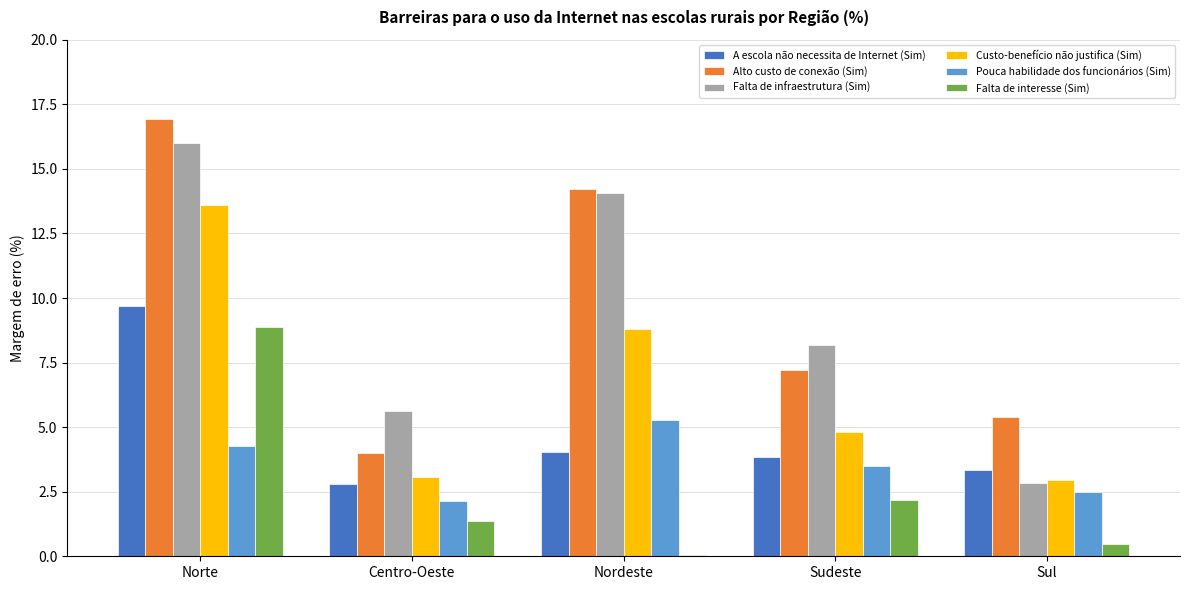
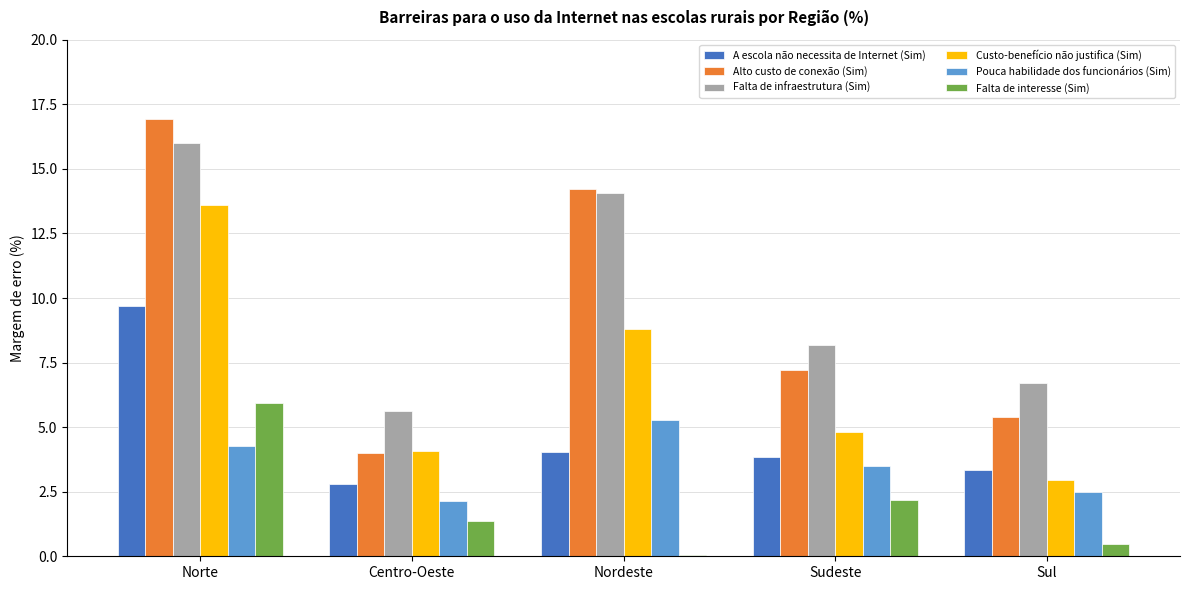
Falta de interesse (Sim), Norte: 8.9 -> 5.9
Custo-benefício não justifica (Sim), Centro-Oeste: 3.1 -> 4.1
Falta de infraestrutura (Sim), Sul: 2.8 -> 6.7
